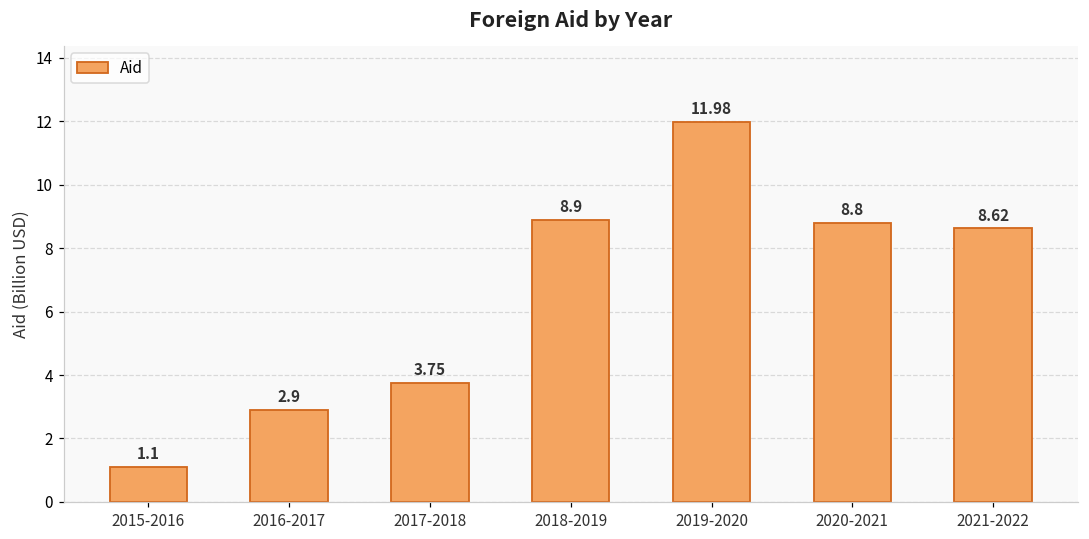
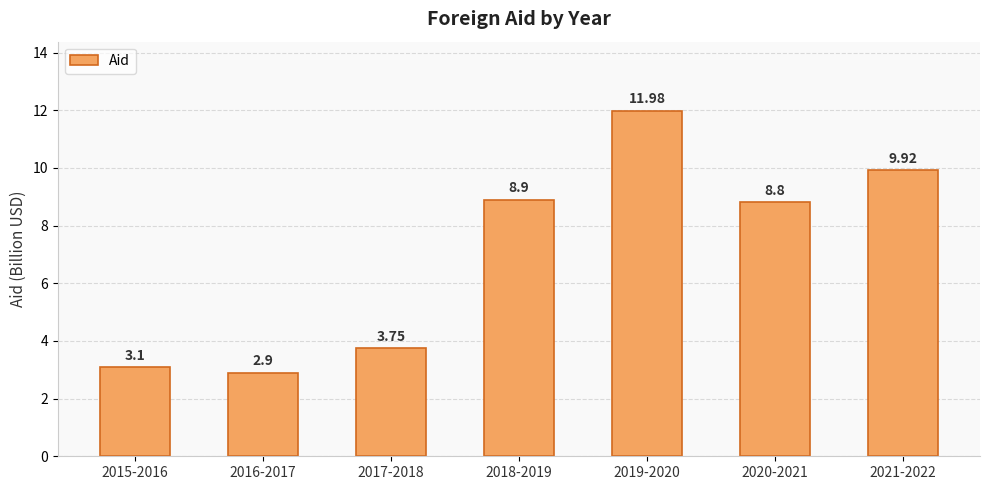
2015-2016: 1.1 -> 3.1
2021-2022: 8.62 -> 9.92
